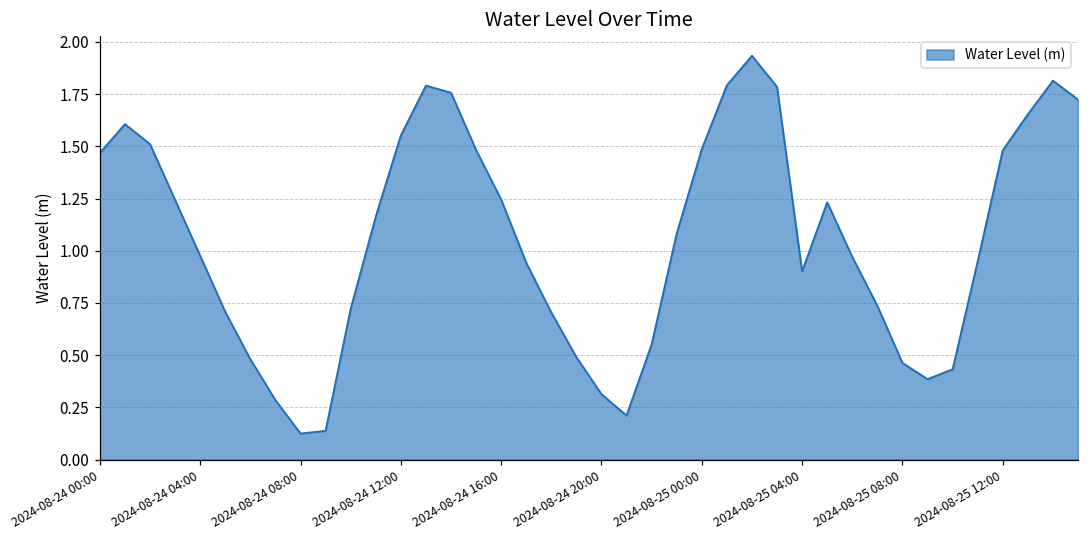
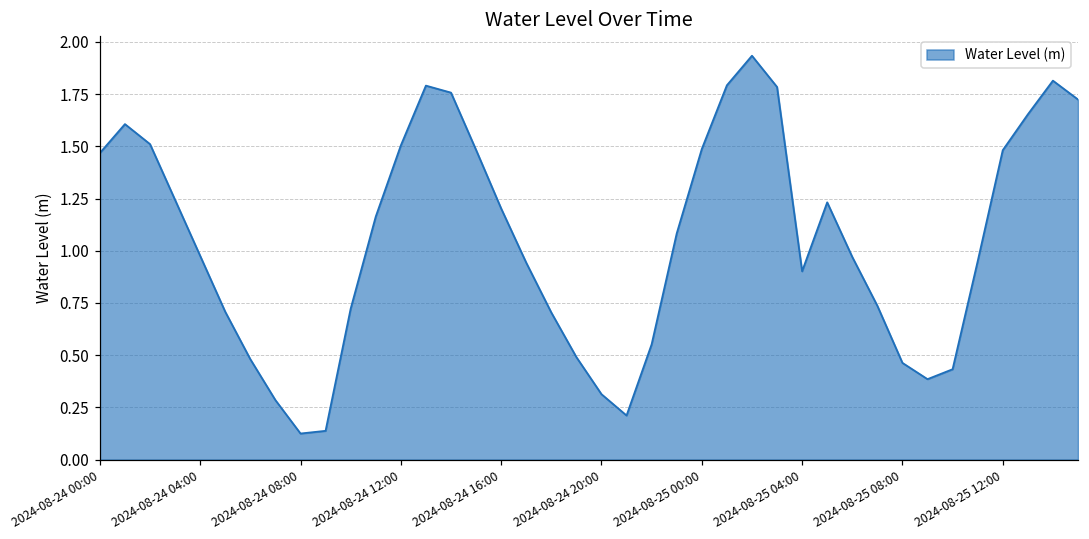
2024-08-24 12:00: 1.55 -> 1.50
2024-08-24 16:00: 1.25 -> 1.20
